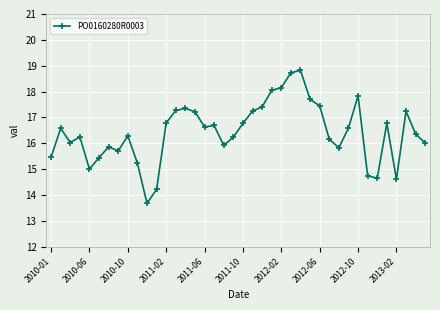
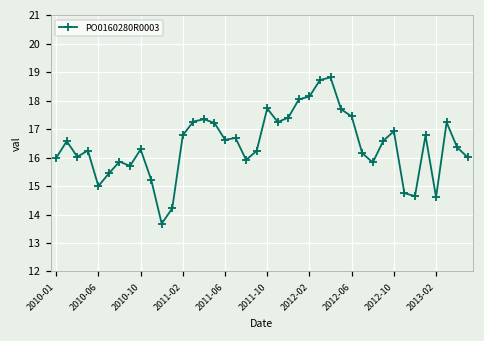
2010-01: 15.5 -> 16.0
2011-10: 16.8 -> 17.7
2012-10: 17.8 -> 16.9
